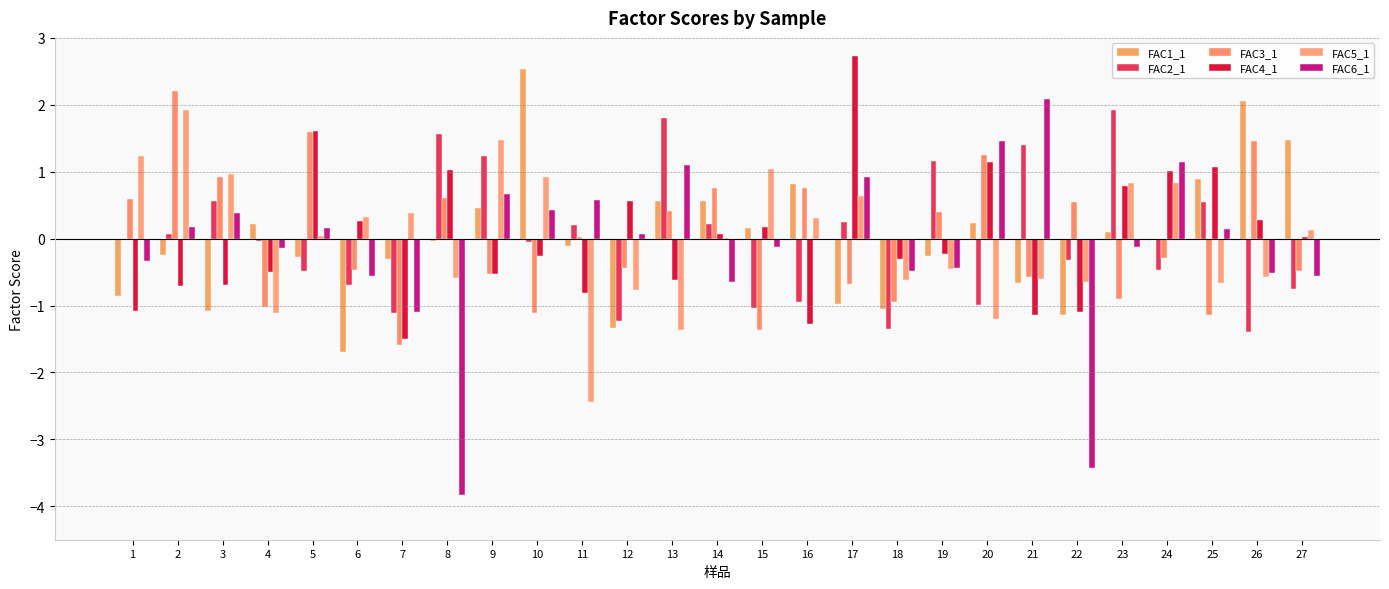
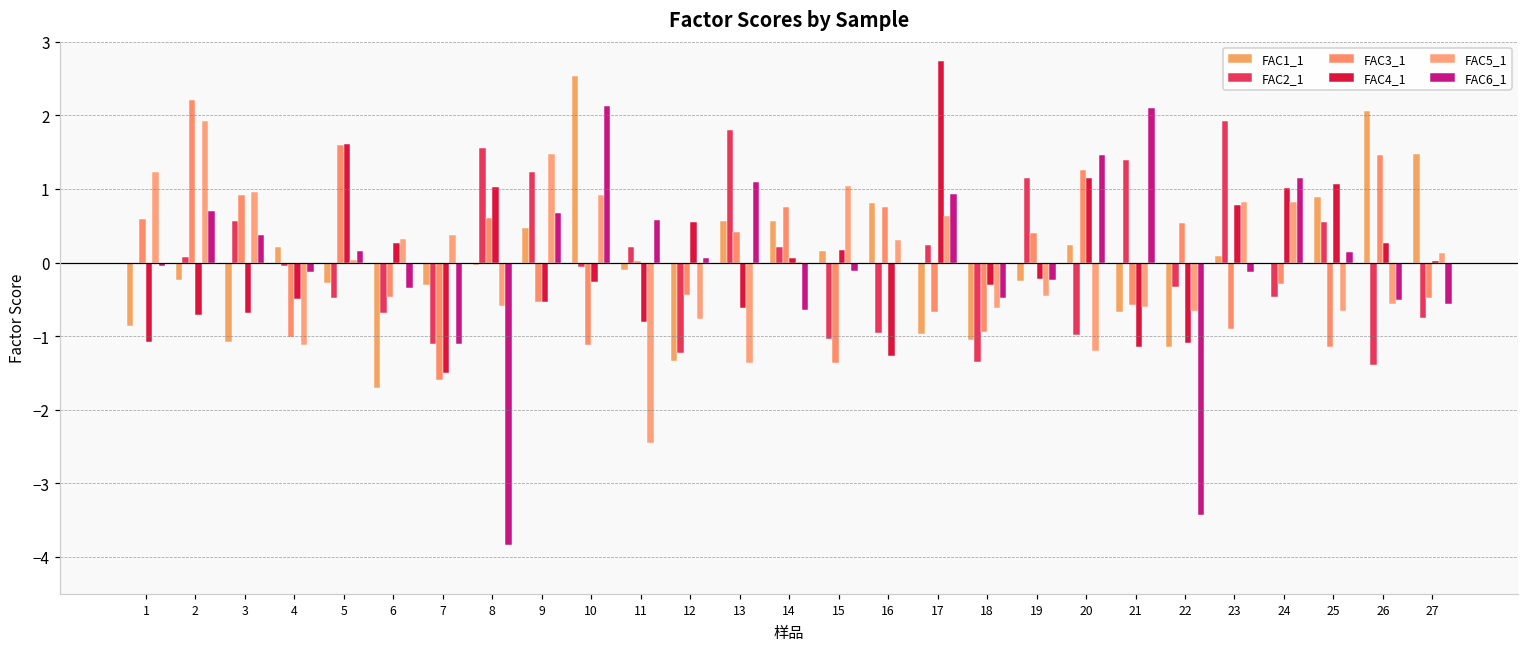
FAC6_1, 1: -0.3 -> -0.1
FAC6_1, 2: 0.2 -> 0.7
FAC6_1, 6: -0.6 -> -0.3
FAC6_1, 10: 0.4 -> 2.1
FAC6_1, 19: -0.4 -> -0.2
